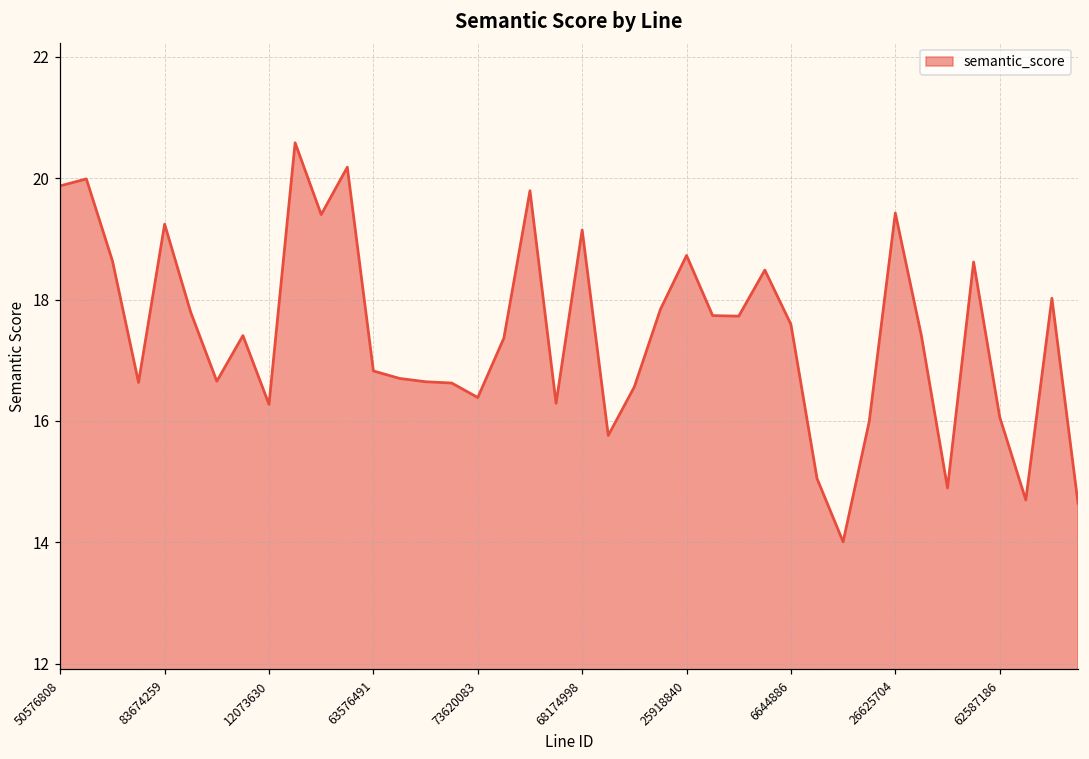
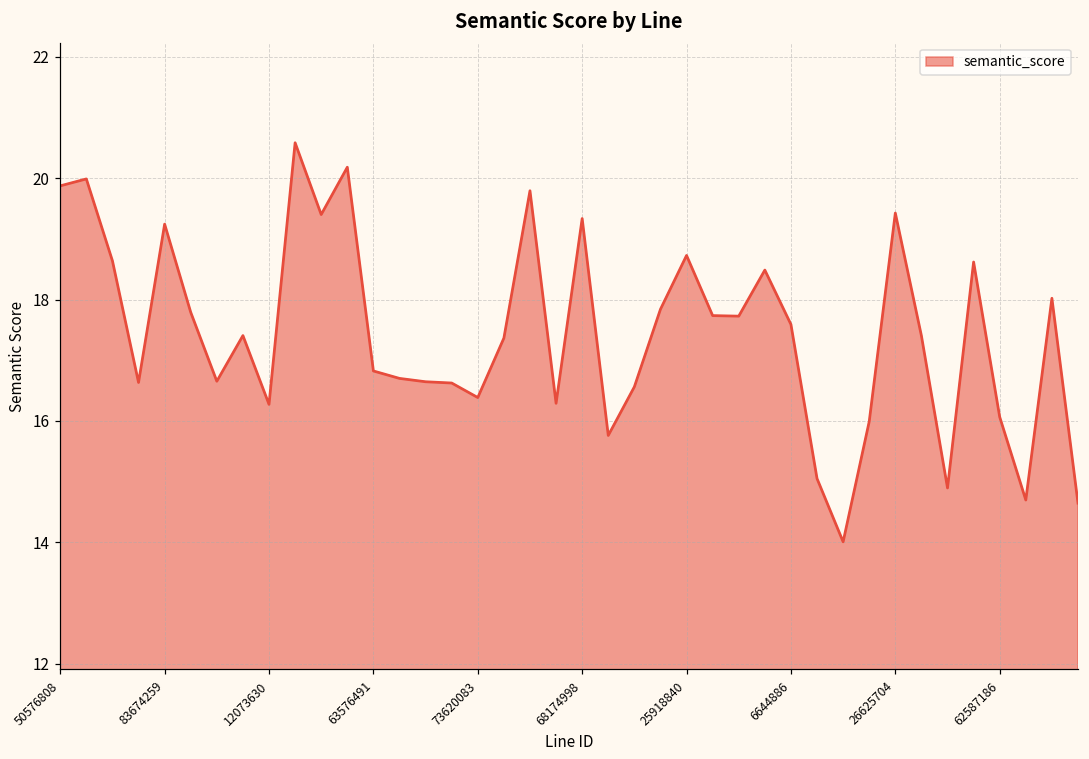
68174998: 19.1 -> 19.3
